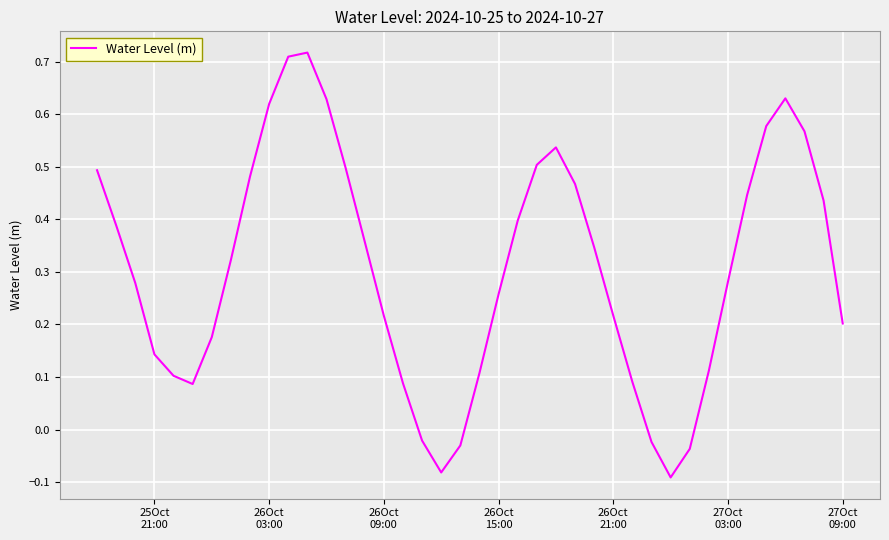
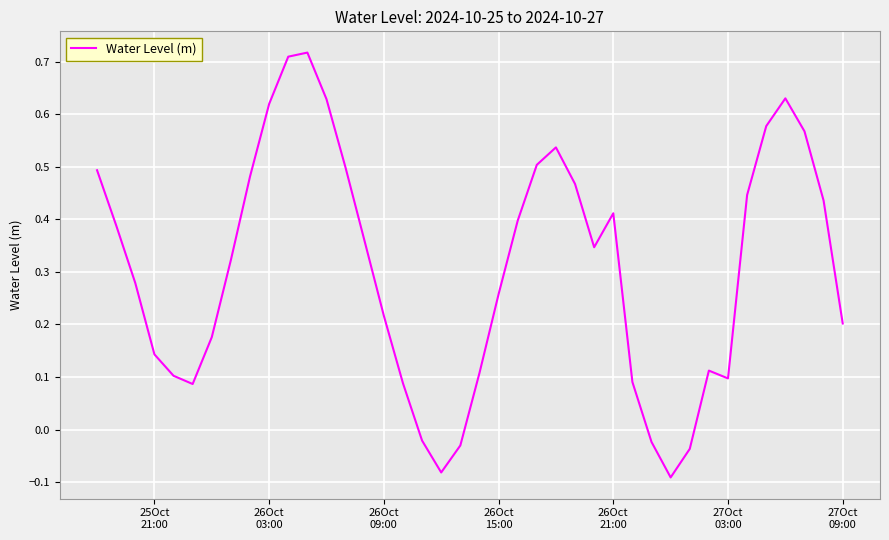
26Oct 21:00: 0.22 -> 0.41
27Oct 03:00: 0.28 -> 0.10
